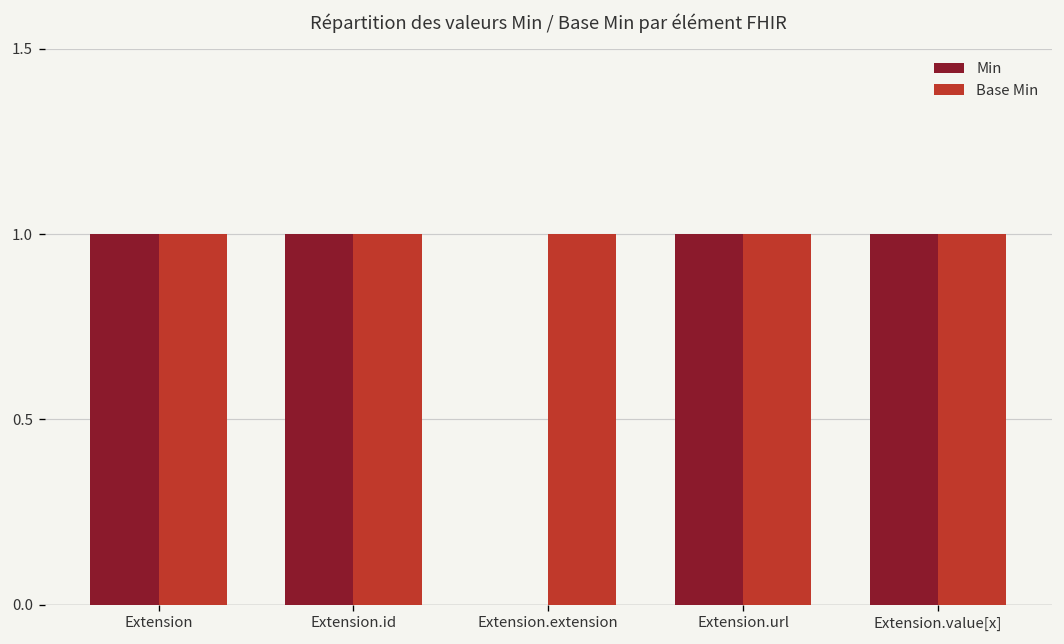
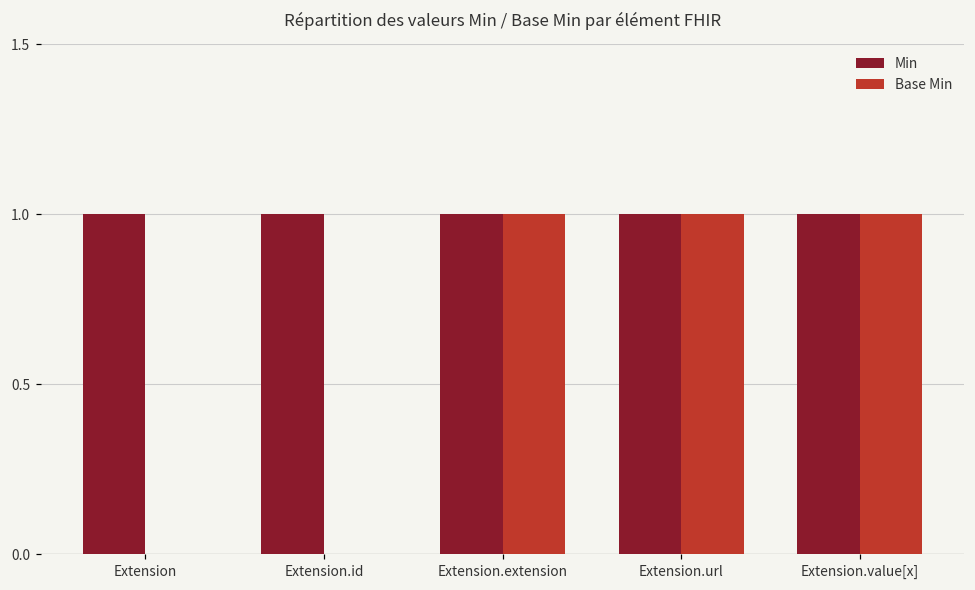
Base Min, Extension: 1 -> 0
Base Min, Extension.id: 1 -> 0
Min, Extension.extension: 0 -> 1
